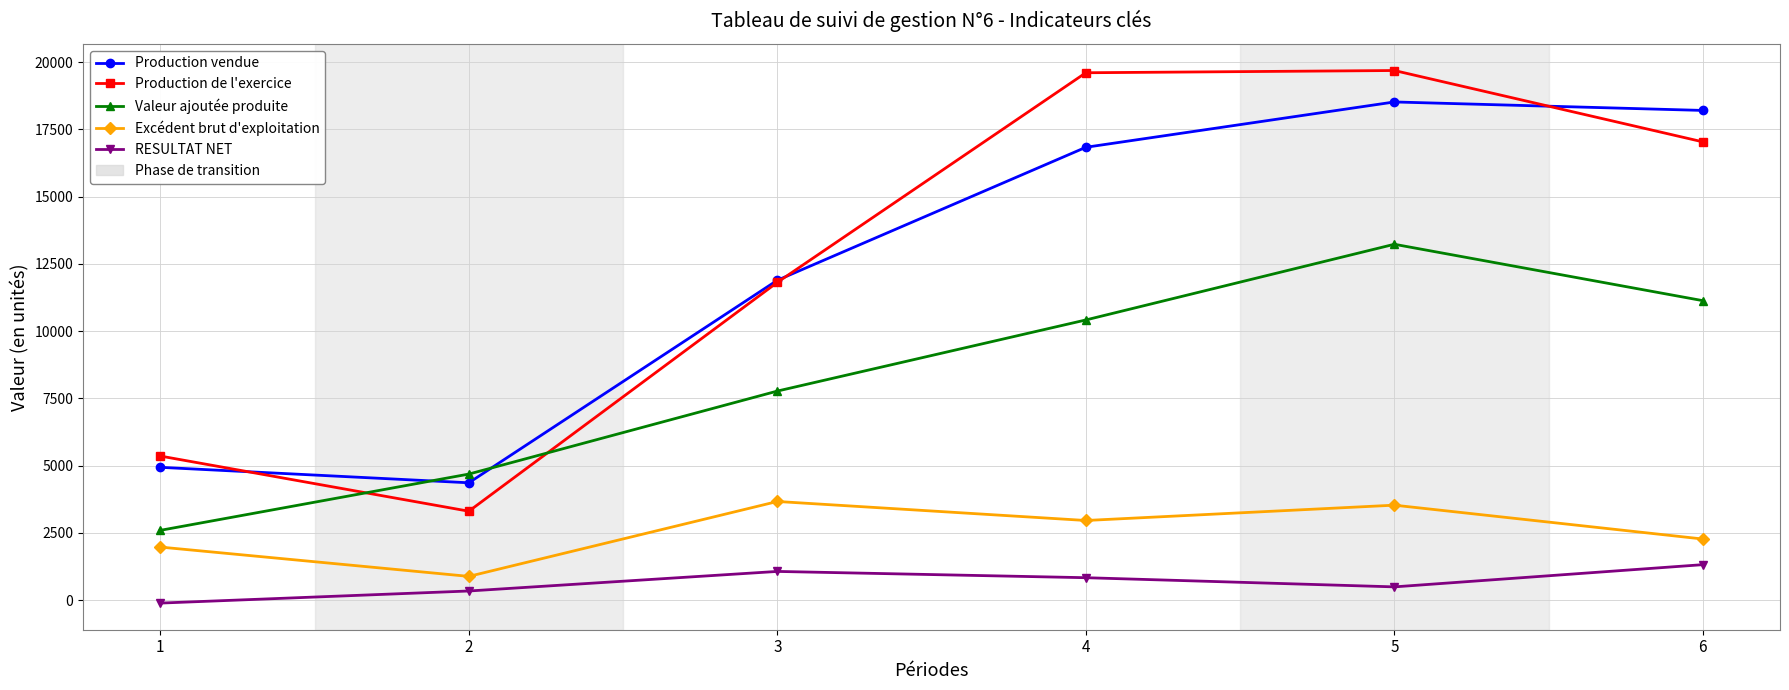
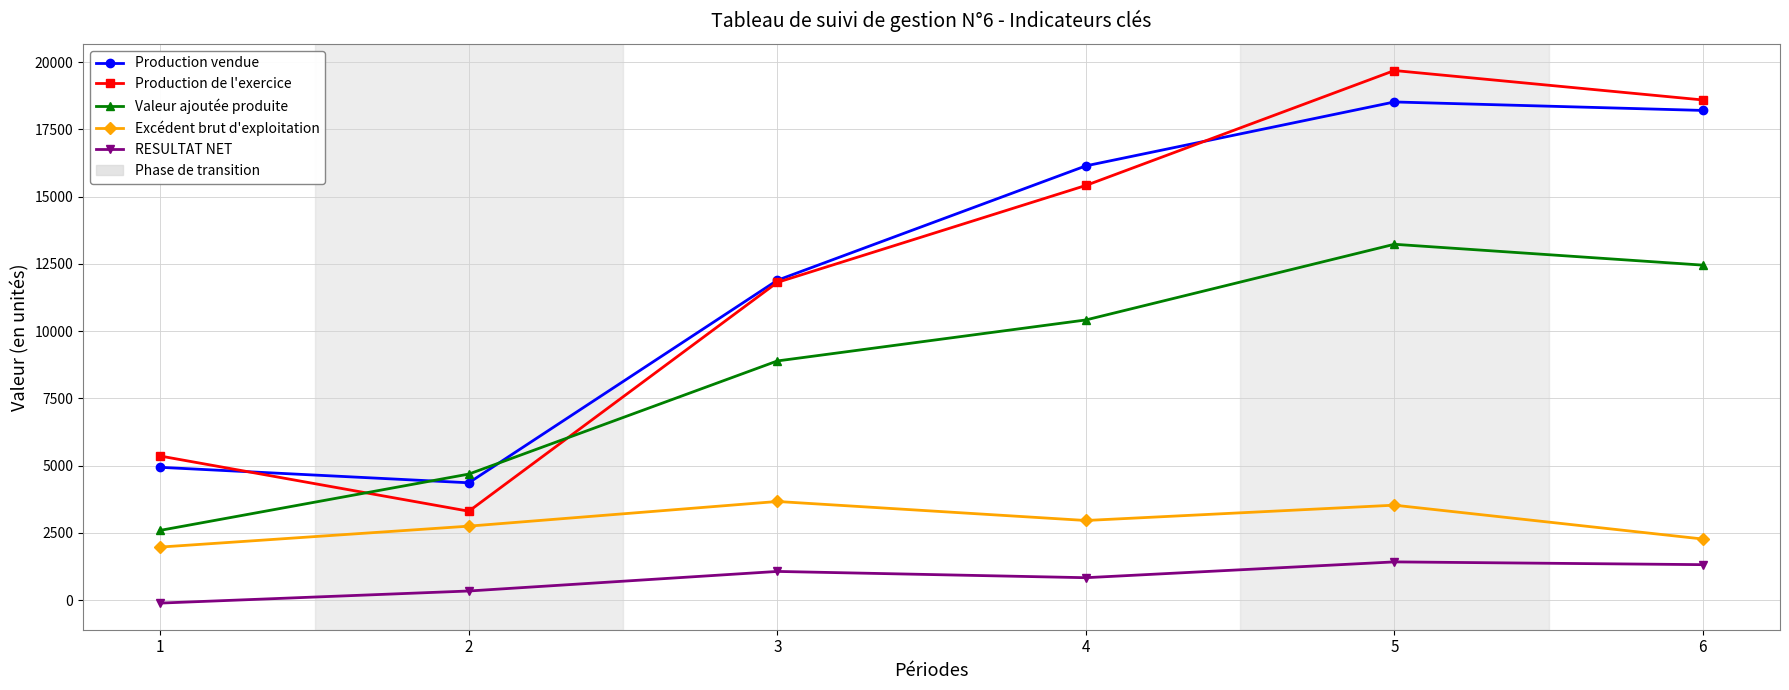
Excédent brut d'exploitation, 2: 900 -> 2700
Valeur ajoutée produite, 3: 7800 -> 8900
Production vendue, 4: 16800 -> 16100
Production de l'exercice, 4: 19600 -> 15400
RESULTAT NET, 5: 500 -> 1400
Production de l'exercice, 6: 17000 -> 18600
Valeur ajoutée produite, 6: 11100 -> 12500
